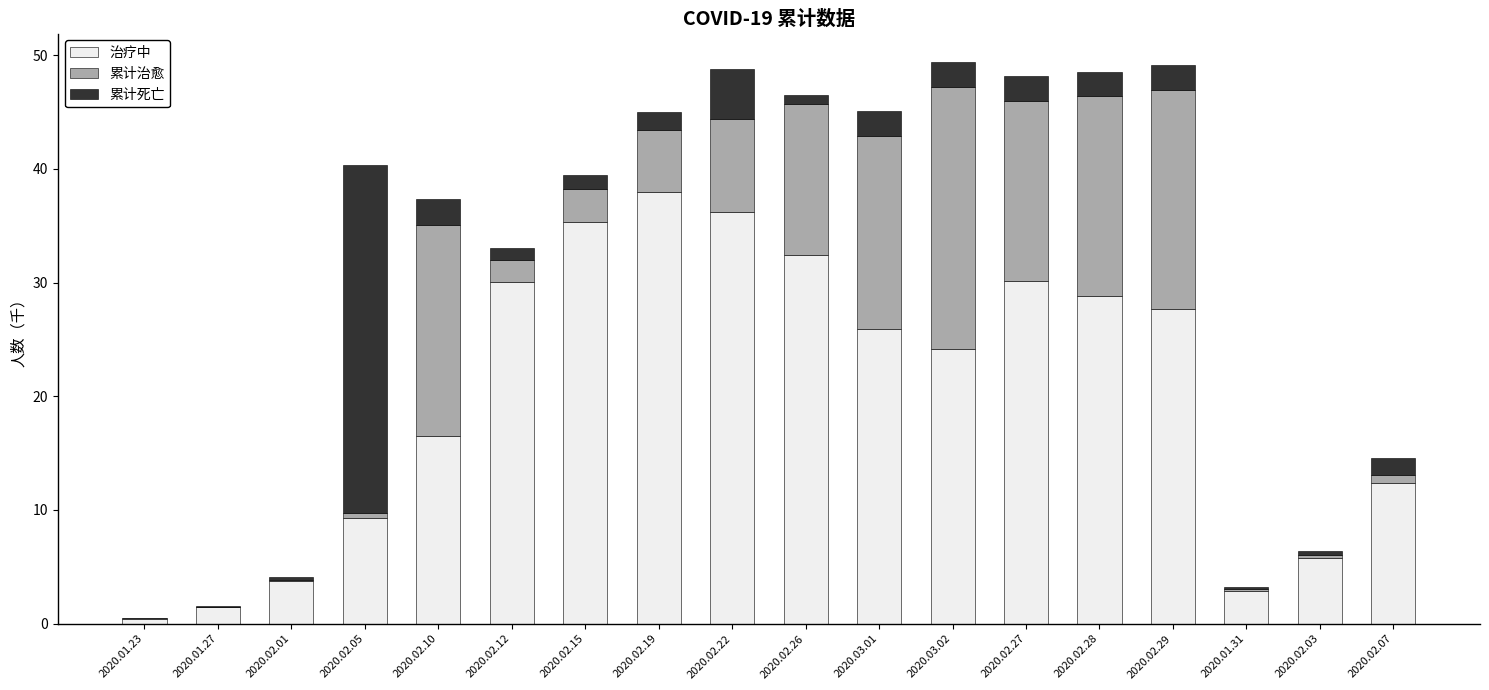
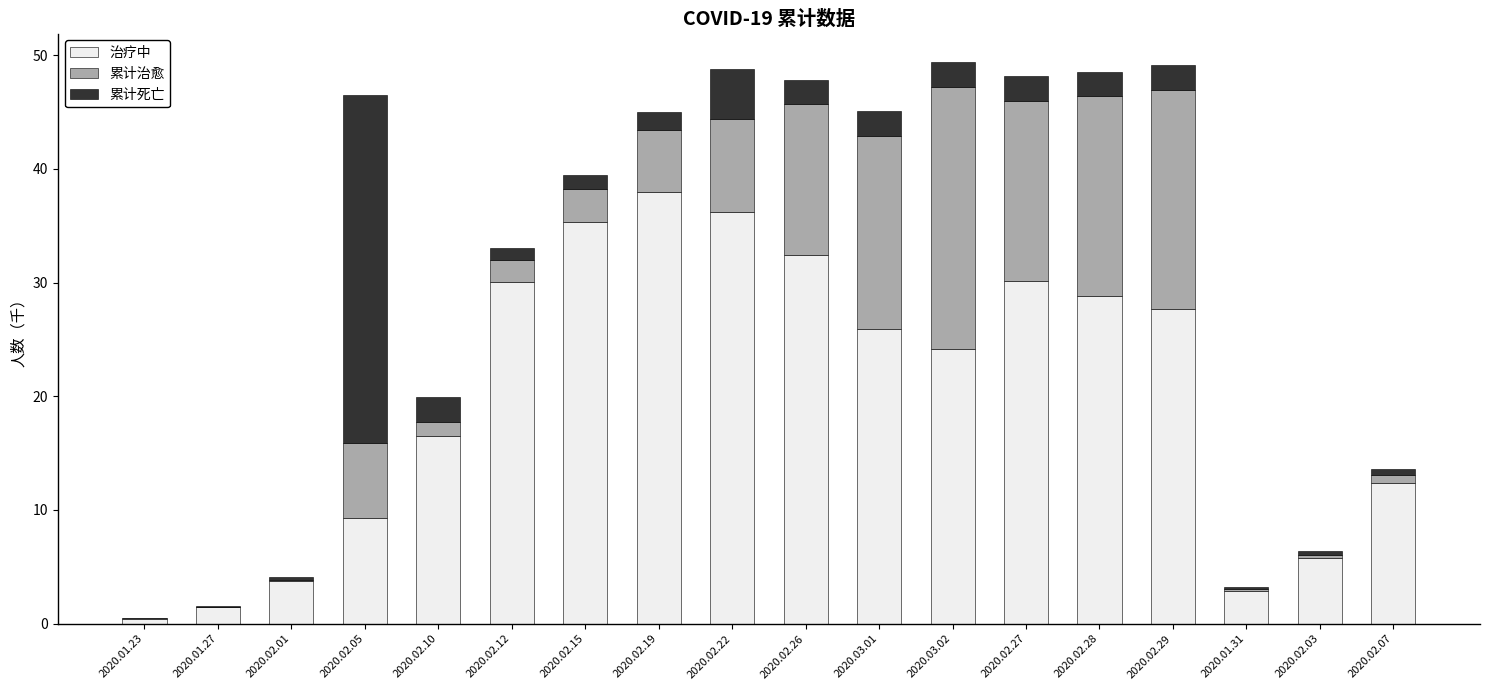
累计治愈, 2020.02.05: 0.4 -> 6.6
累计治愈, 2020.02.10: 18.6 -> 1.2
累计死亡, 2020.02.26: 0.8 -> 2.1
累计死亡, 2020.02.07: 1.6 -> 0.5
